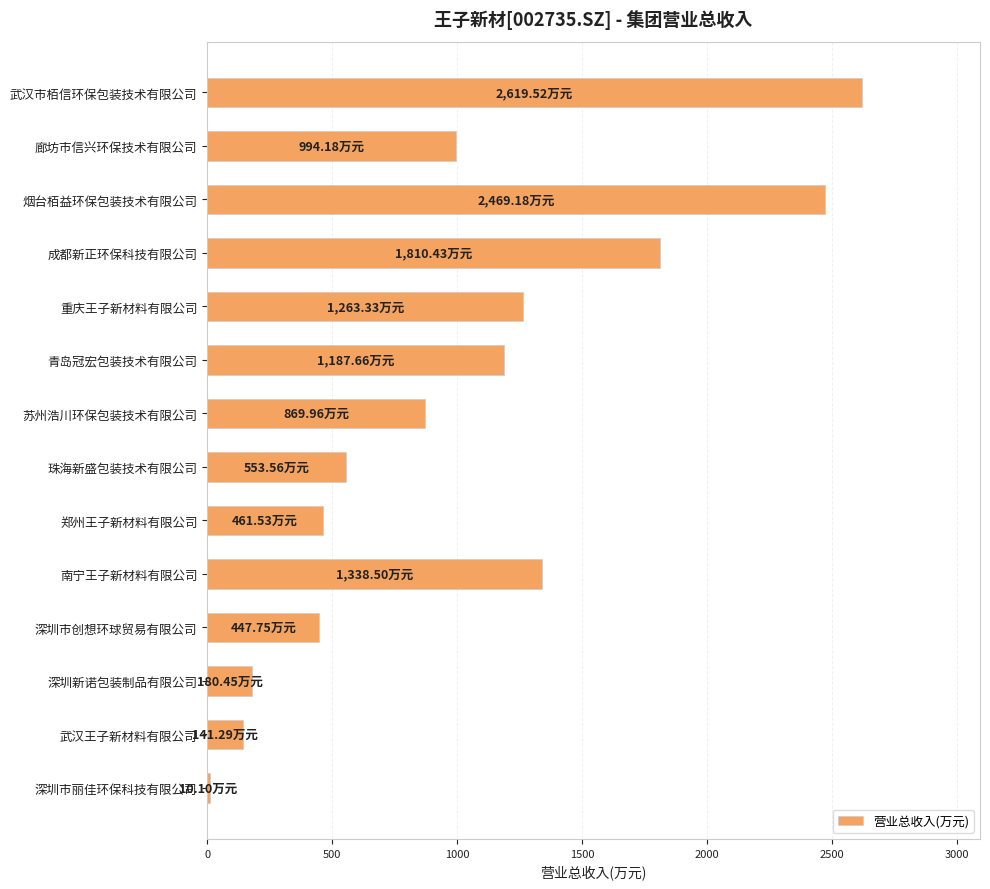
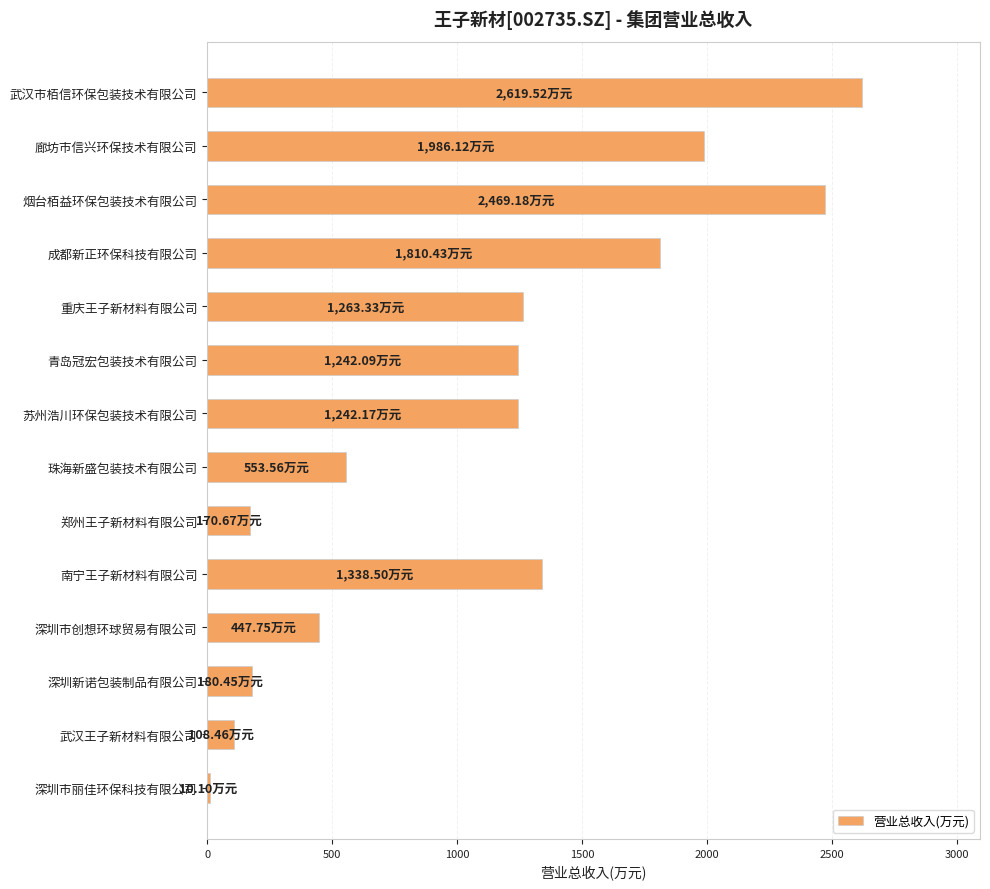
廊坊市信兴环保技术有限公司: 994.18 -> 1,986.12
青岛冠宏包装技术有限公司: 1,187.66 -> 1,242.09
苏州浩川环保包装技术有限公司: 869.96 -> 1,242.17
郑州王子新材料有限公司: 461.53 -> 170.67
武汉王子新材料有限公司: 141.29 -> 108.46
